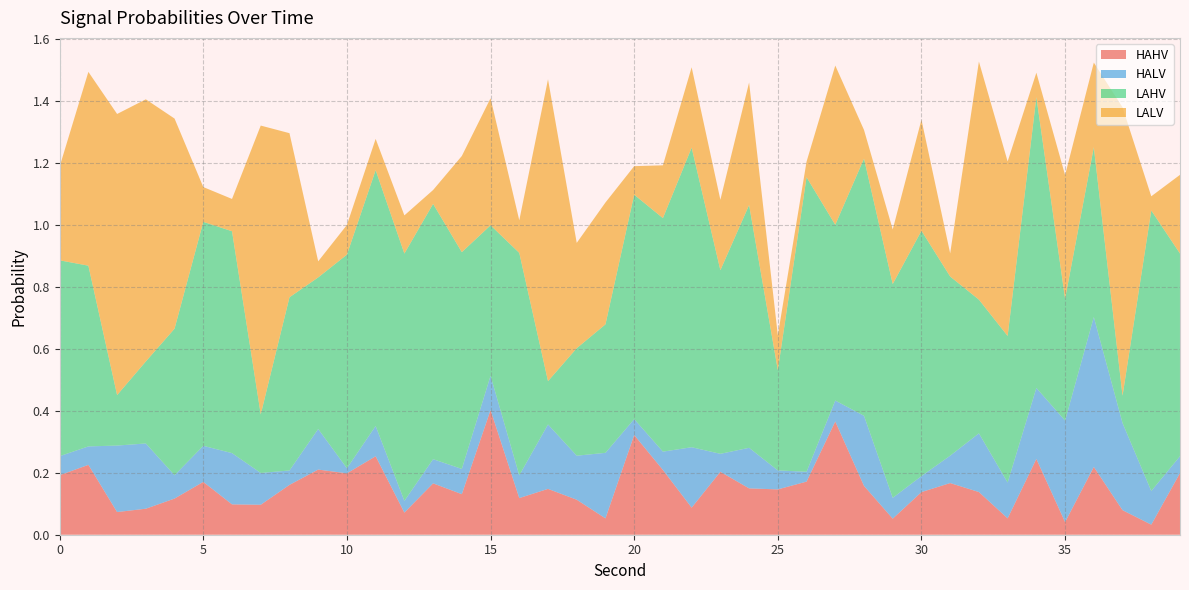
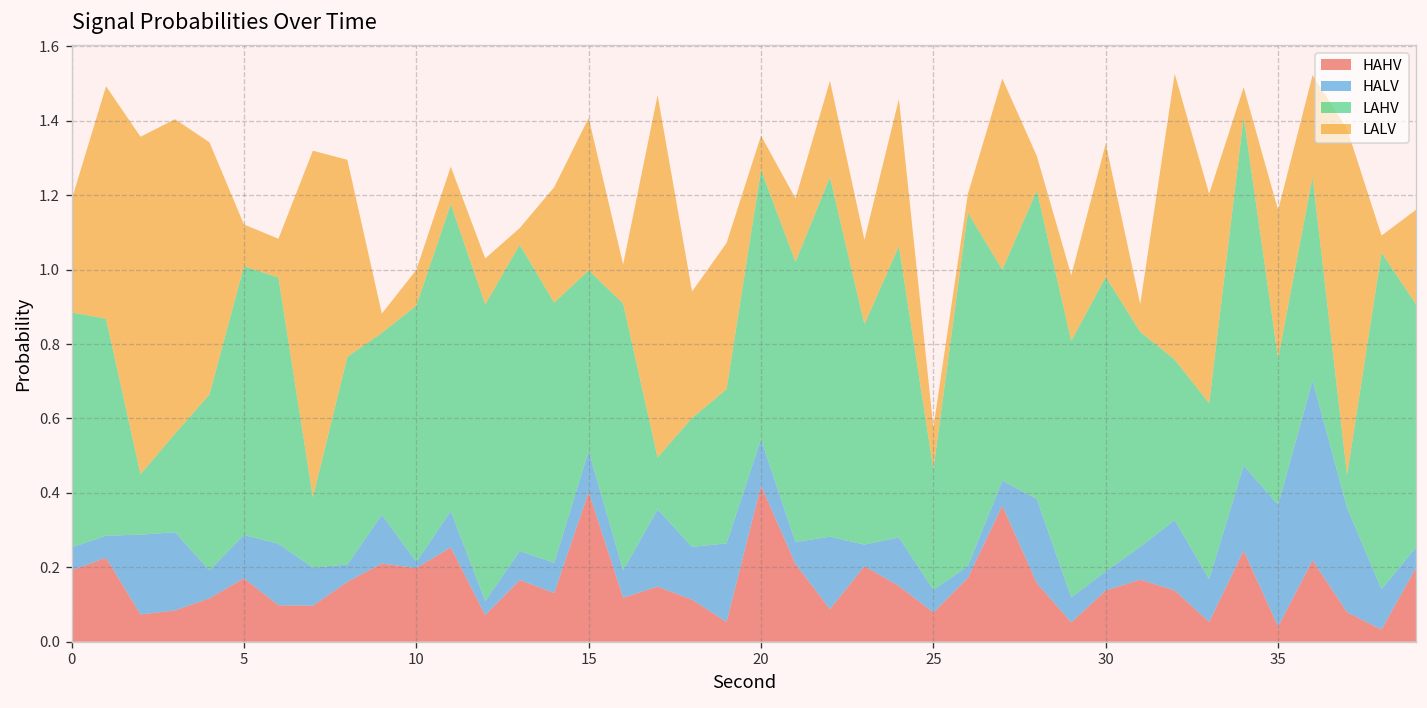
HAHV, 20: 0.32 -> 0.42
HALV, 20: 0.05 -> 0.12
HAHV, 25: 0.15 -> 0.08
